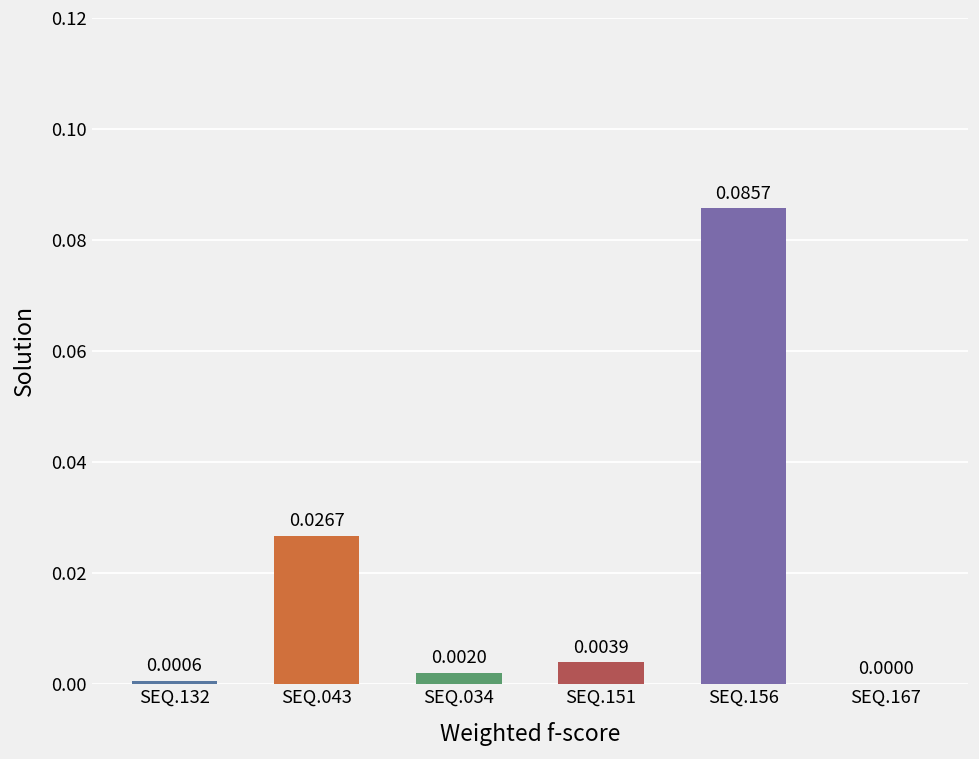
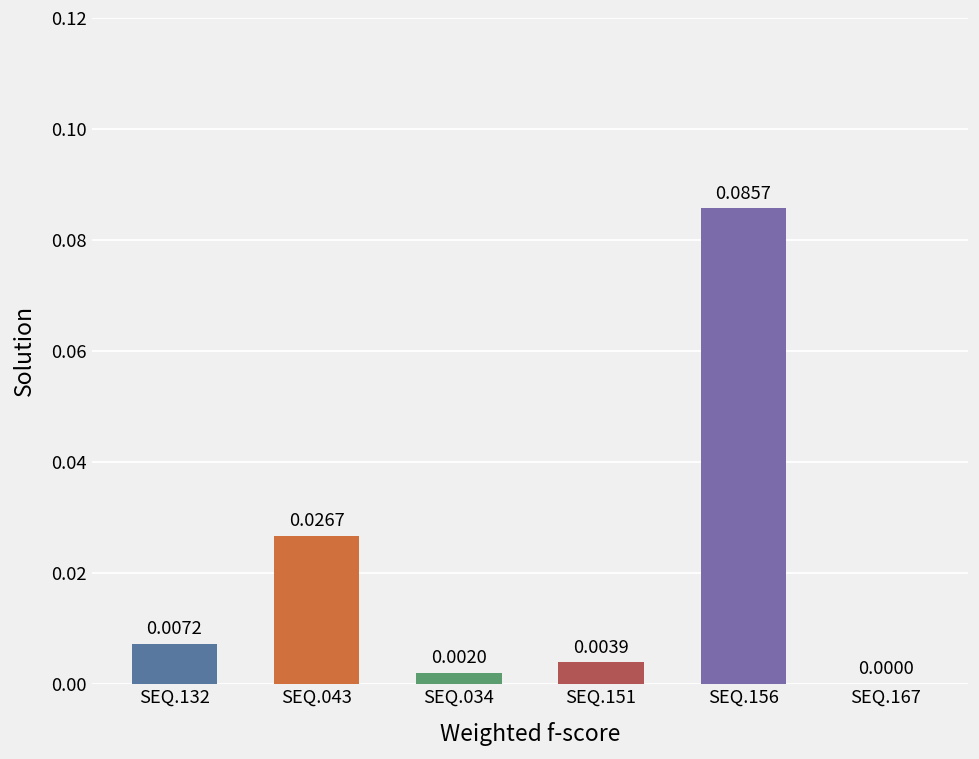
SEQ.132: 0.0006 -> 0.0072
